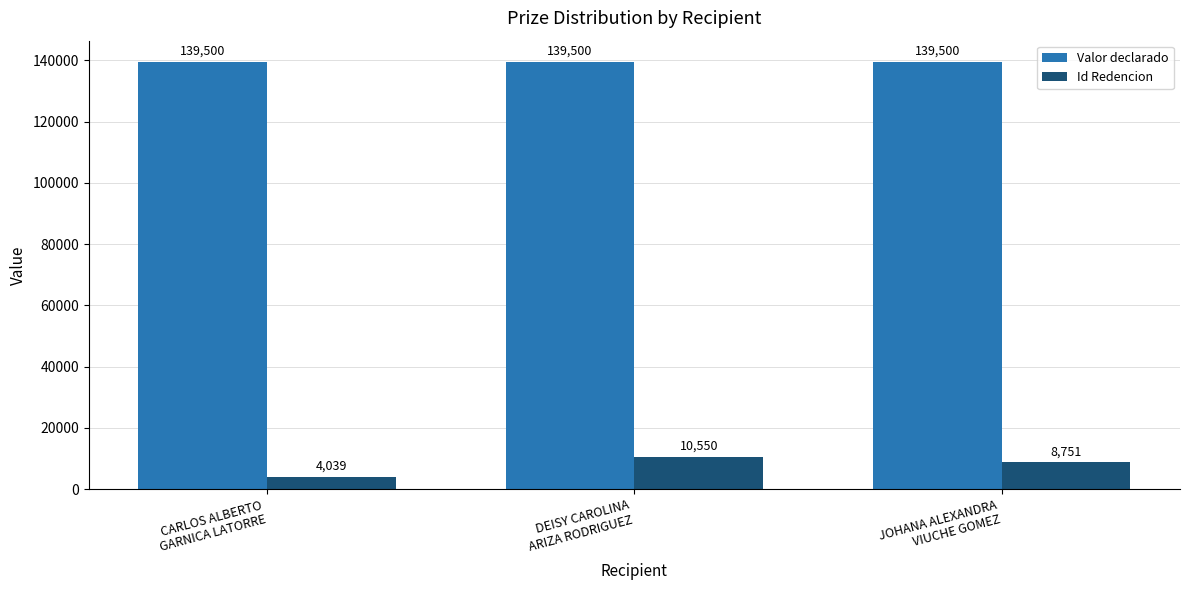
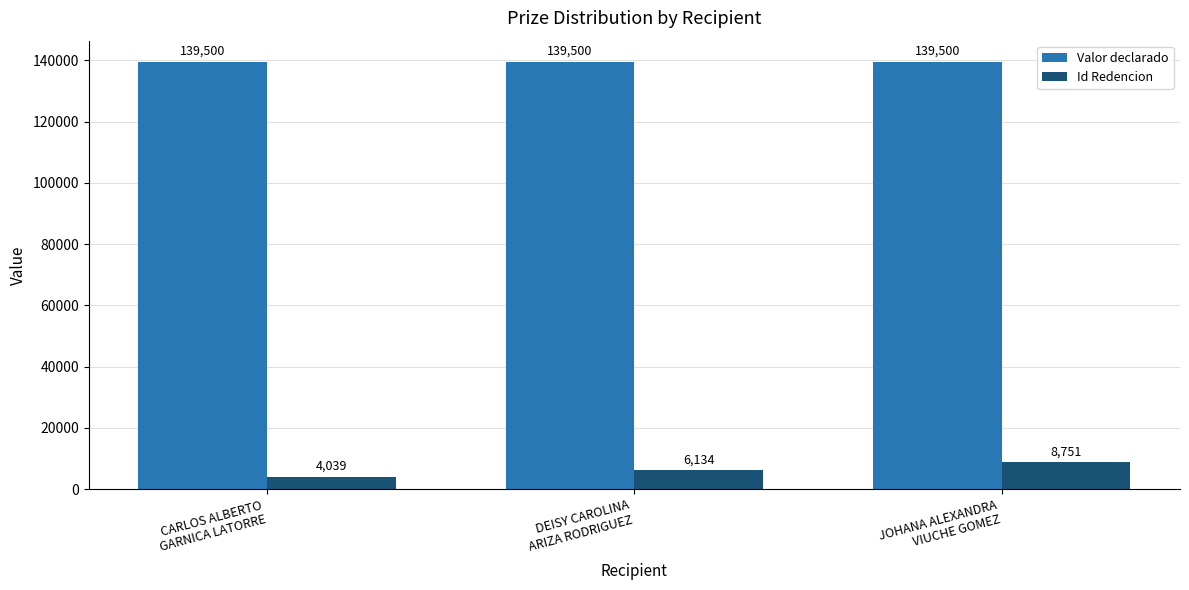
Id Redencion, DEISY CAROLINA ARIZA RODRIGUEZ: 10,550 -> 6,134
